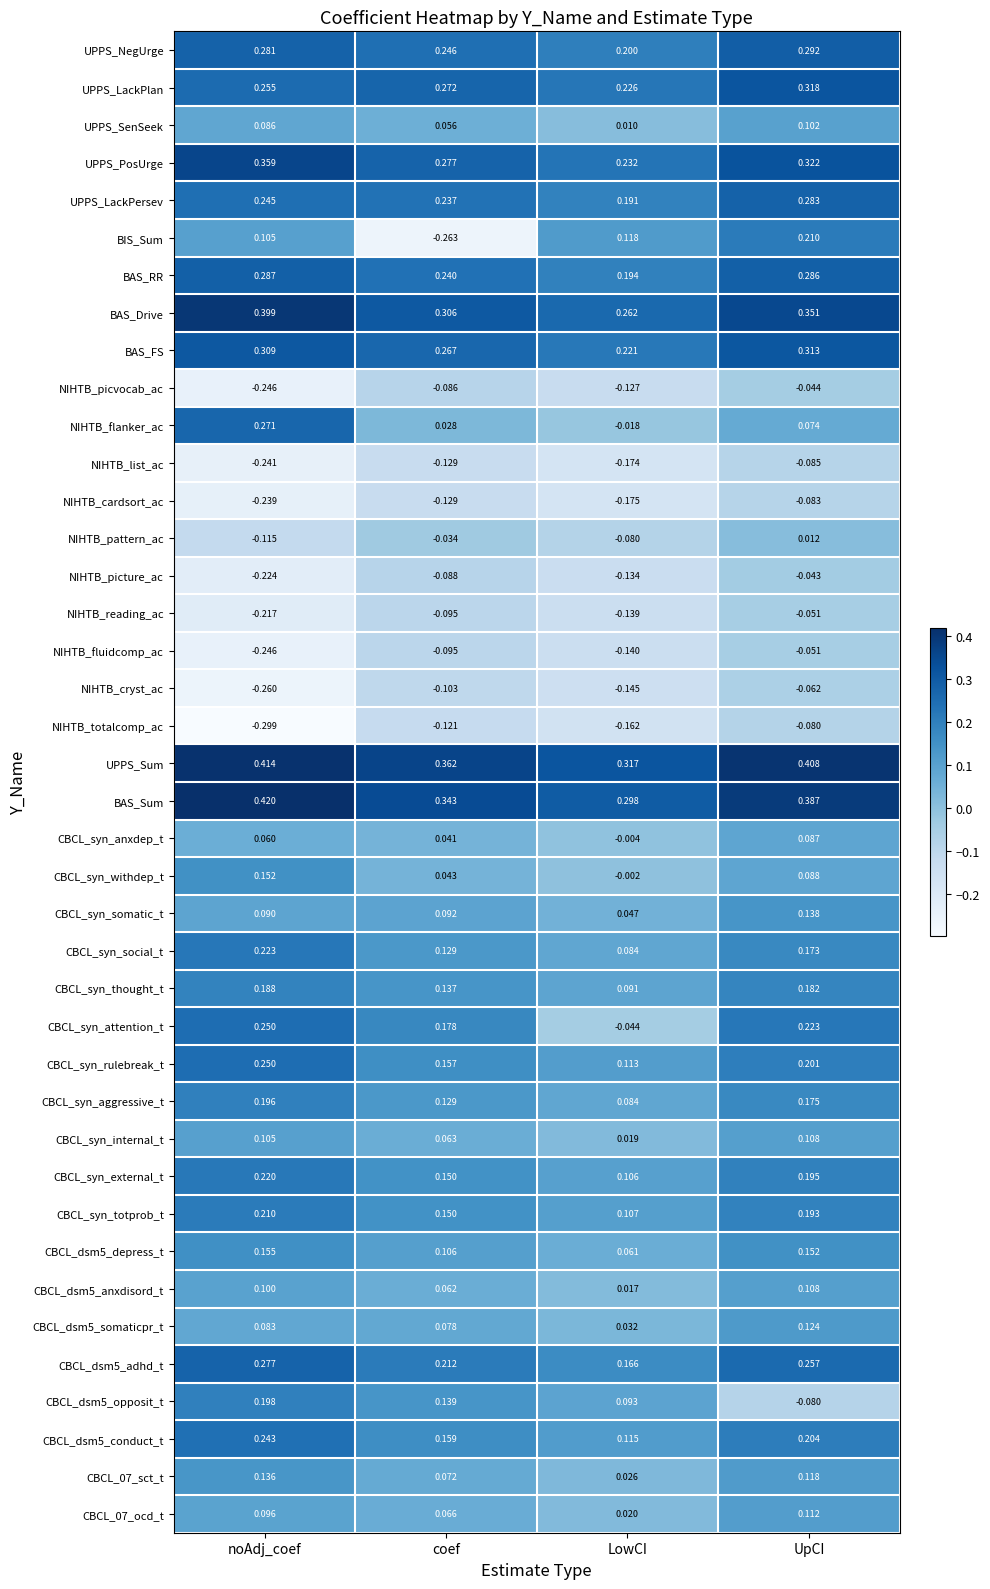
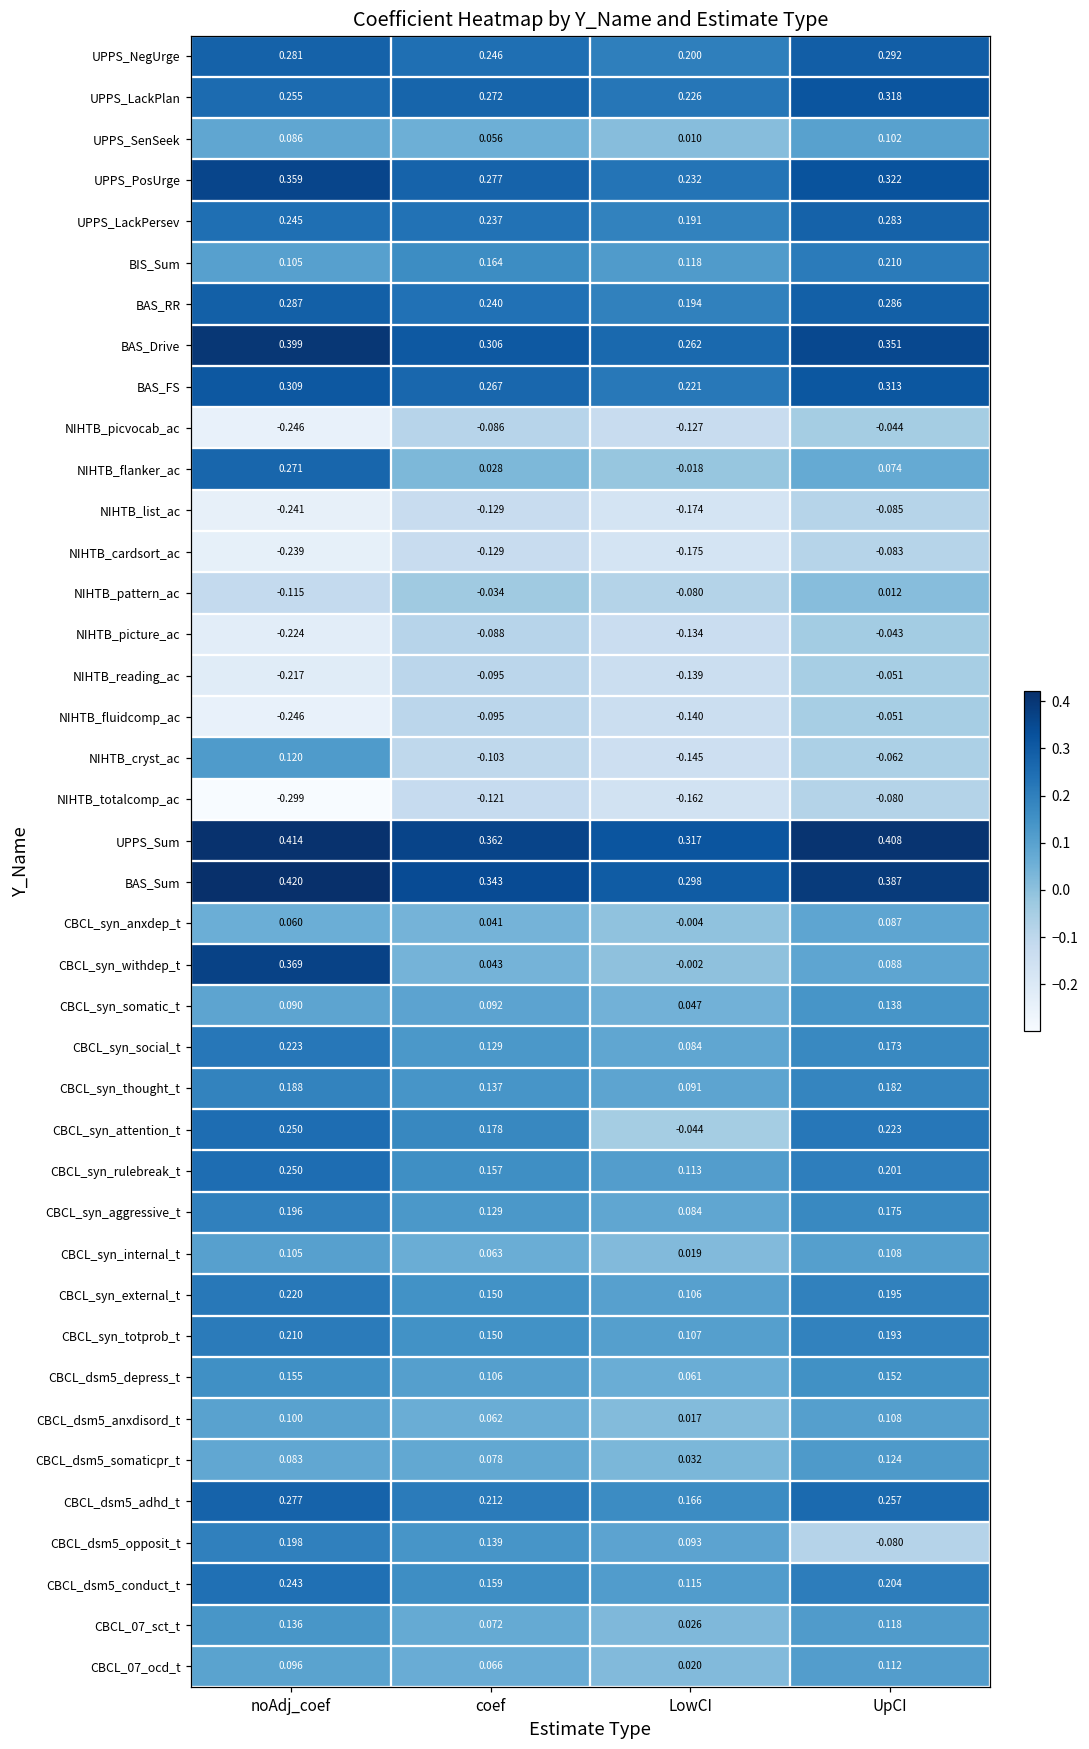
BIS_Sum, coef: -0.263 -> 0.164
NIHTB_cryst_ac, noAdj_coef: -0.260 -> 0.120
CBCL_syn_withdep_t, noAdj_coef: 0.152 -> 0.369
